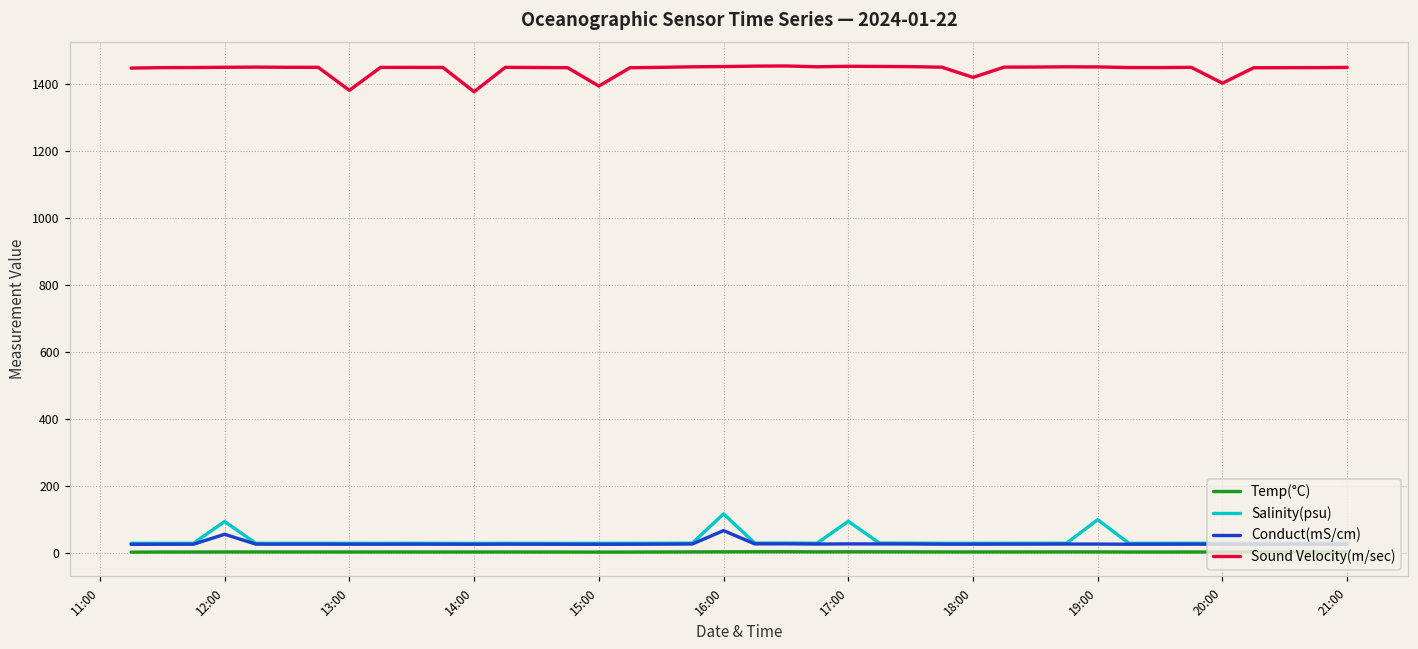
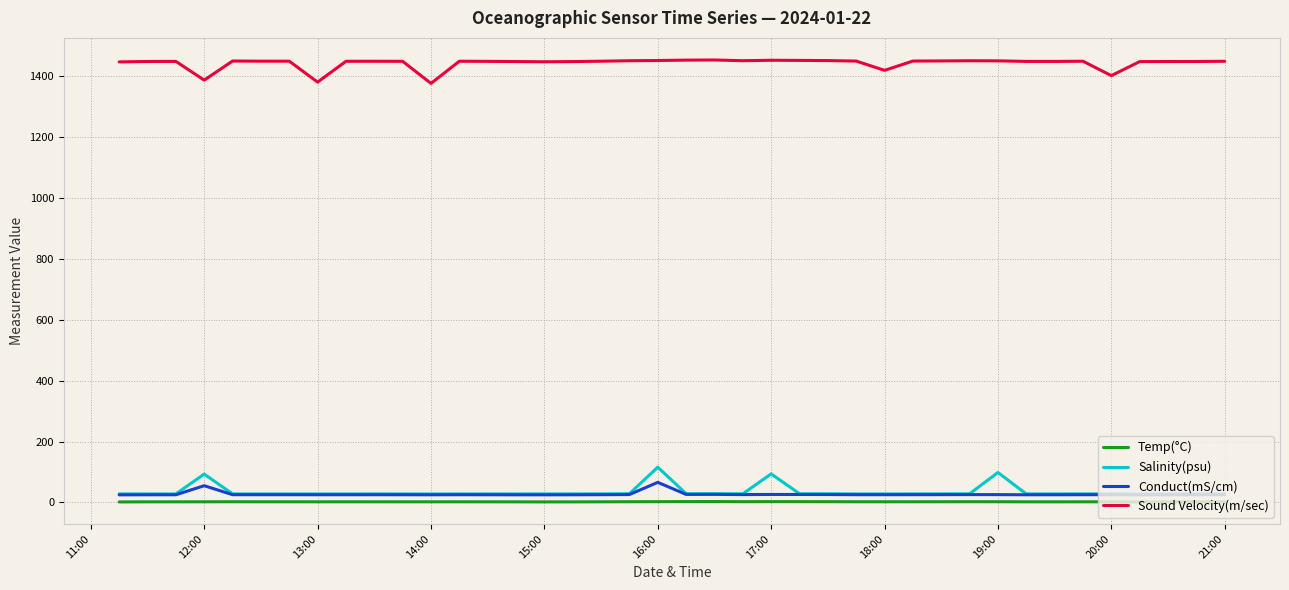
Sound Velocity(m/sec), 12:00: 1450 -> 1390
Sound Velocity(m/sec), 15:00: 1390 -> 1450
